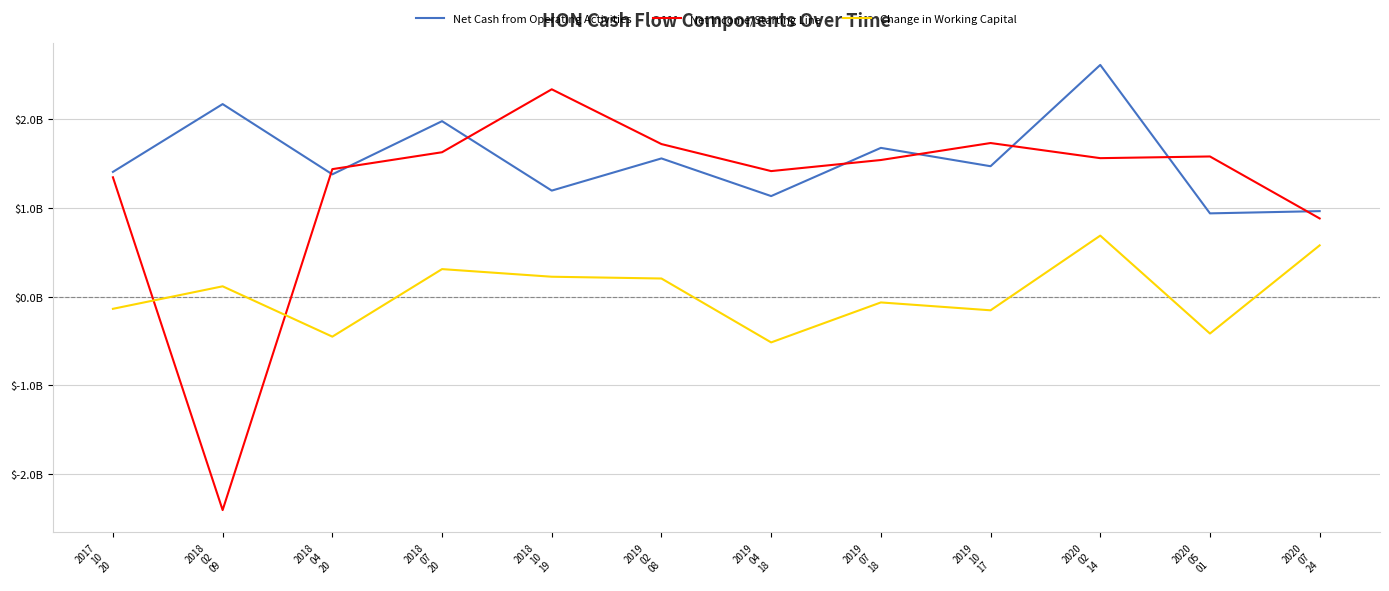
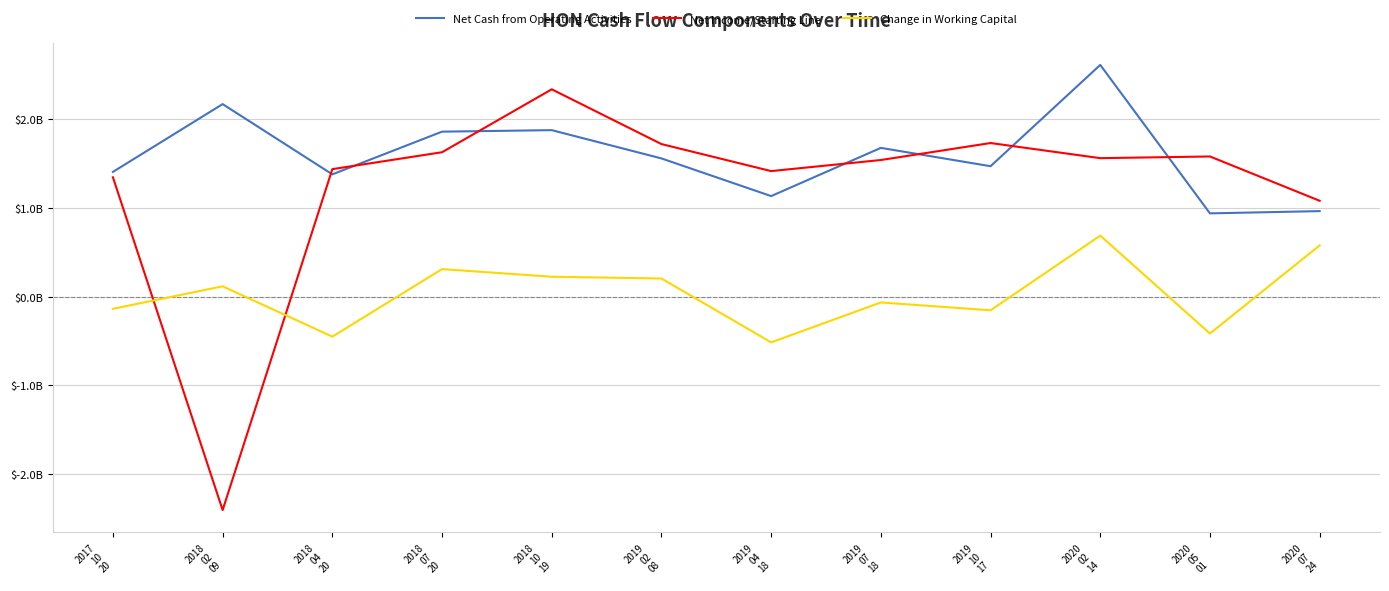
Net Cash from Operating Activities, 2018 07 20: $2000000000 -> $1900000000
Net Cash from Operating Activities, 2018 10 19: $1200000000 -> $1900000000
Net Income/Starting Line, 2020 07 24: $900000000 -> $1100000000
